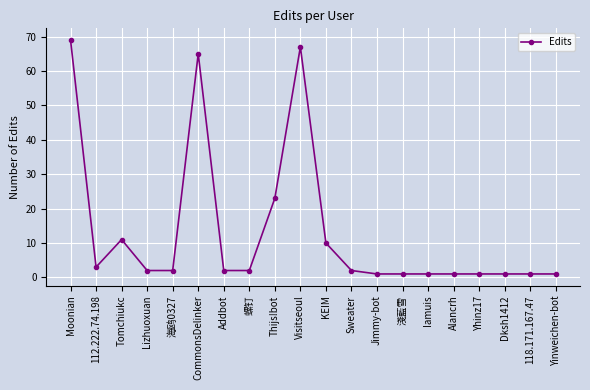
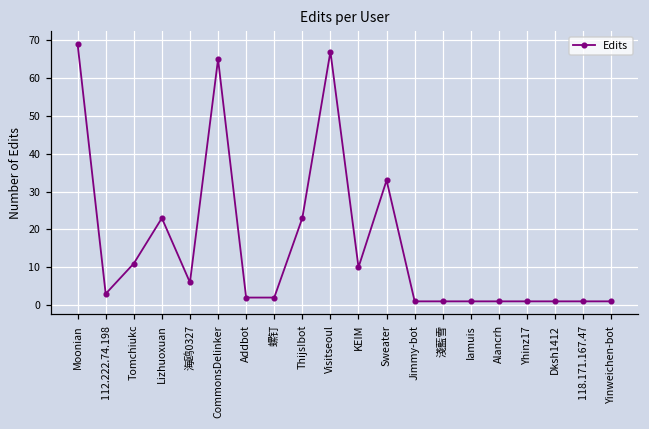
Lizhuoxuan: 2 -> 23
海鸥0327: 2 -> 6
Sweater: 2 -> 33
